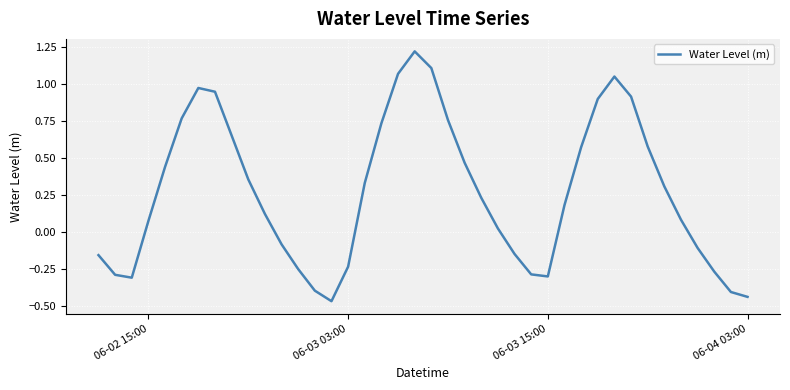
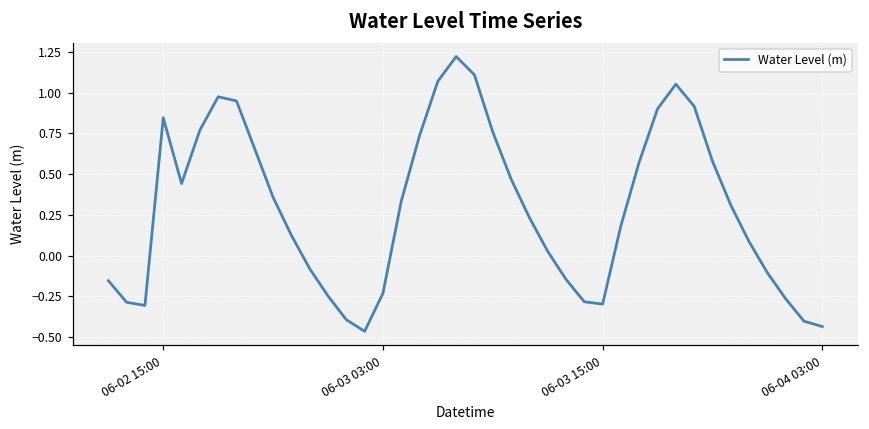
06-02 15:00: 0.08 -> 0.85
